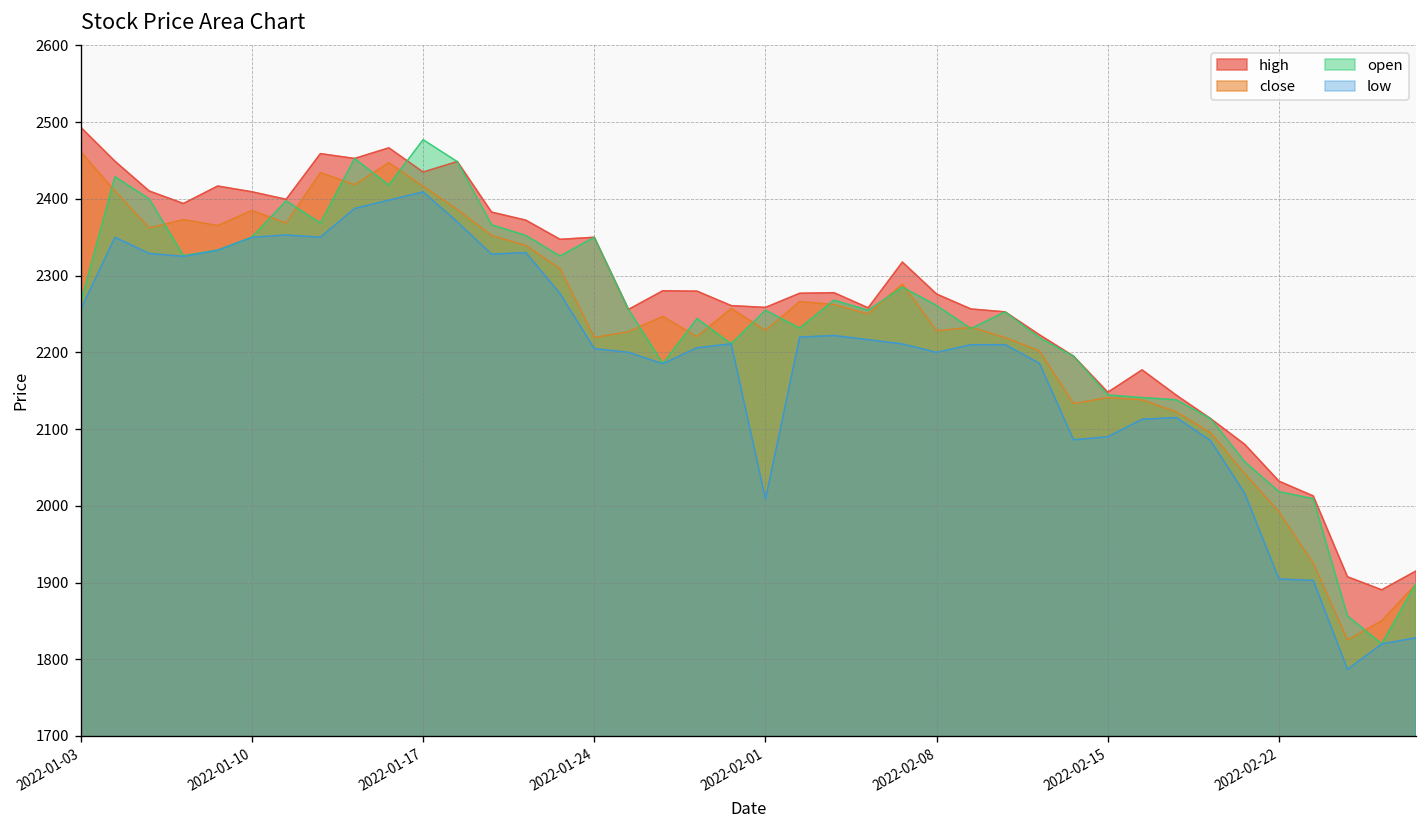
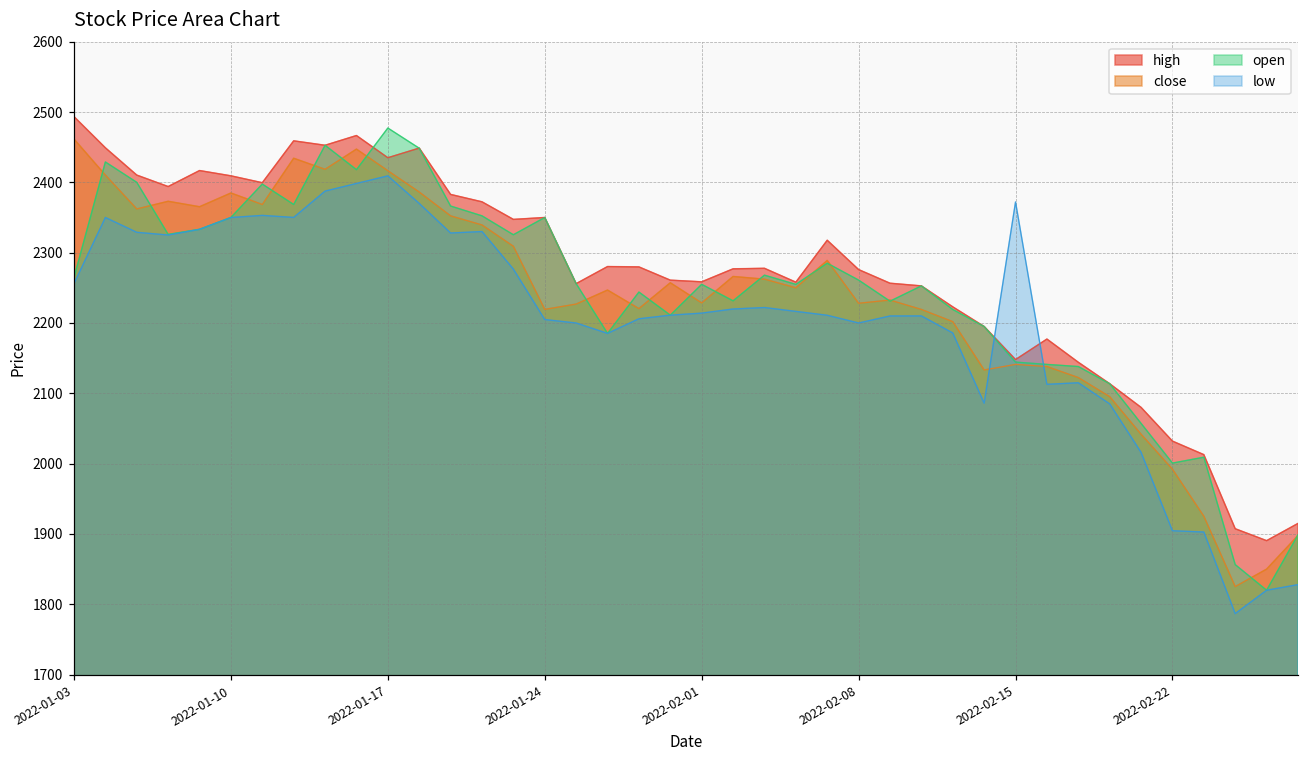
low, 2022-02-01: 2010 -> 2210
low, 2022-02-15: 2090 -> 2370
open, 2022-02-22: 2020 -> 2000
